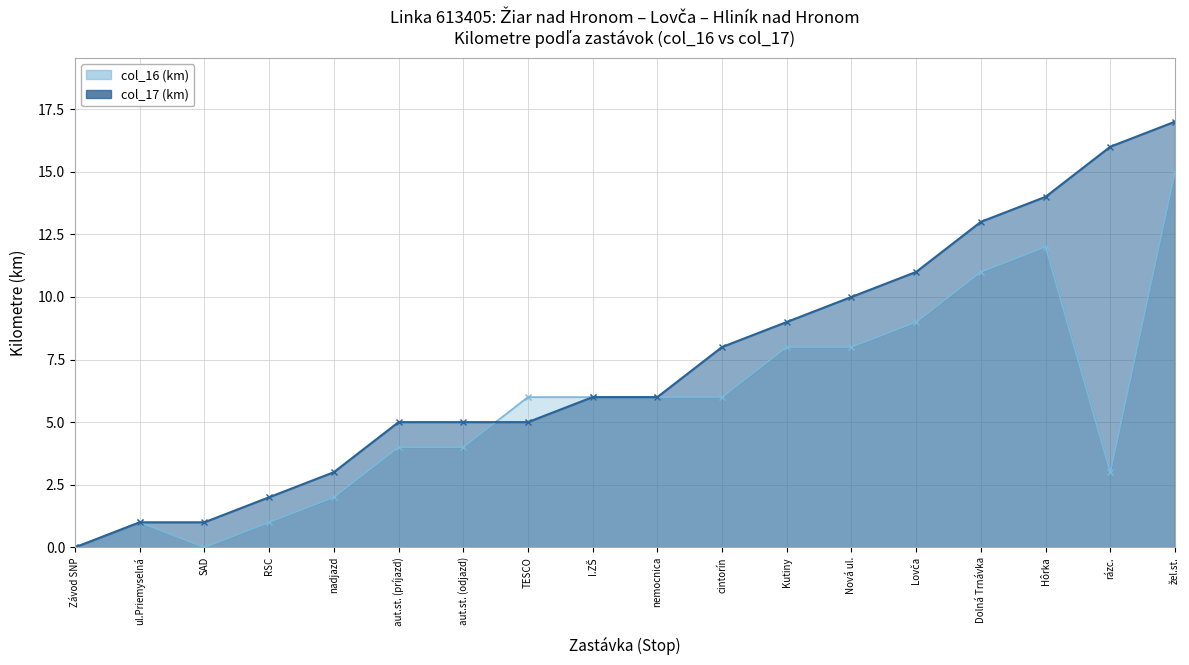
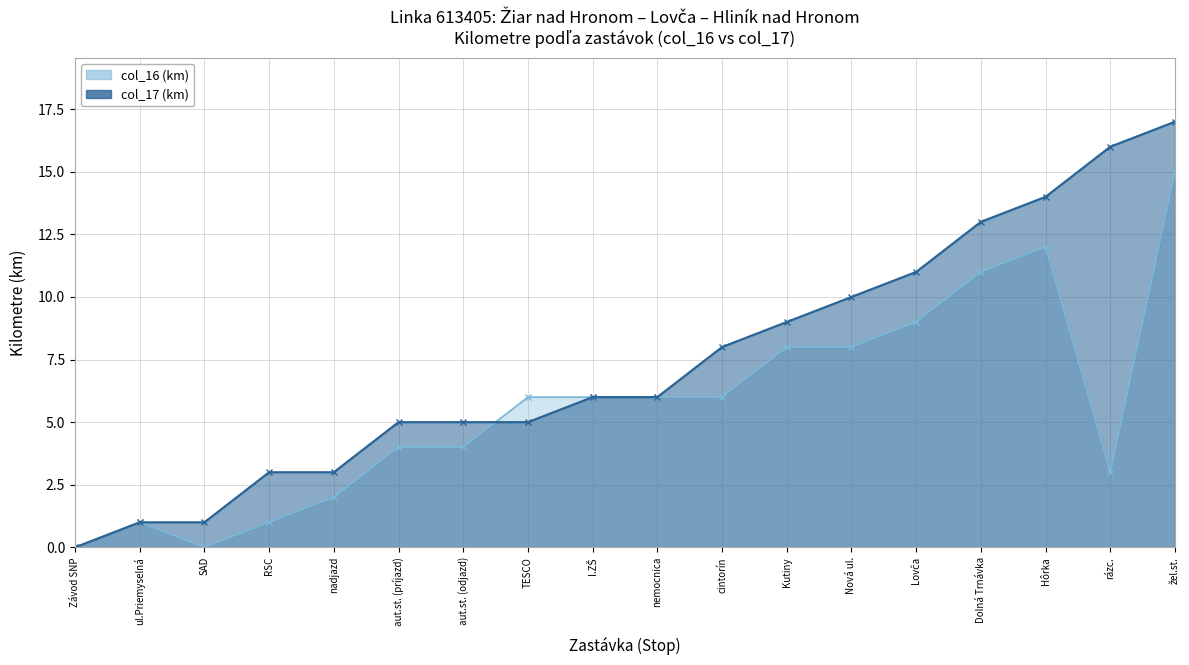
col_17 (km), RSC: 2 -> 3
